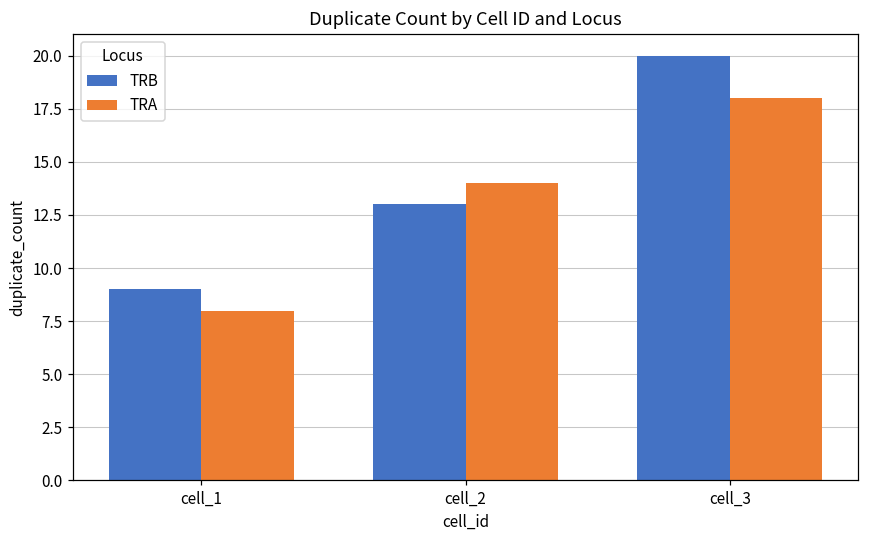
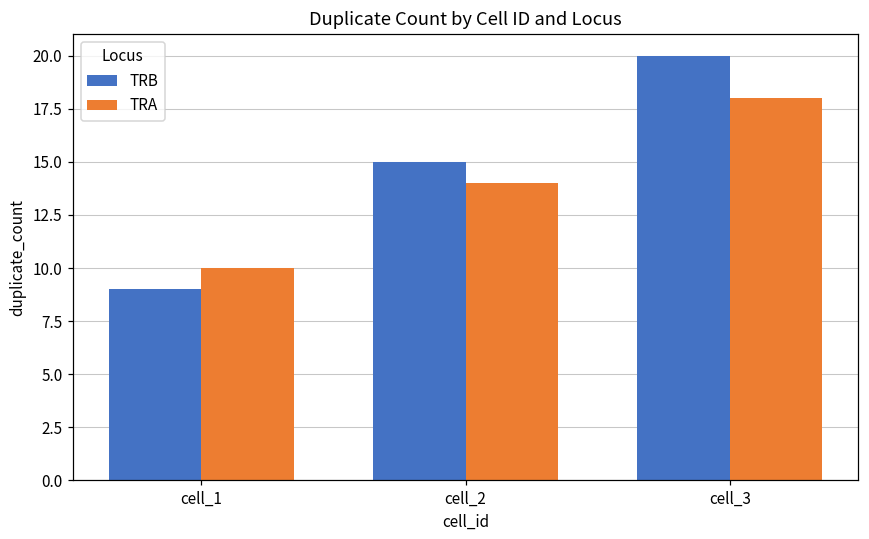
TRA, cell_1: 8 -> 10
TRB, cell_2: 13 -> 15
